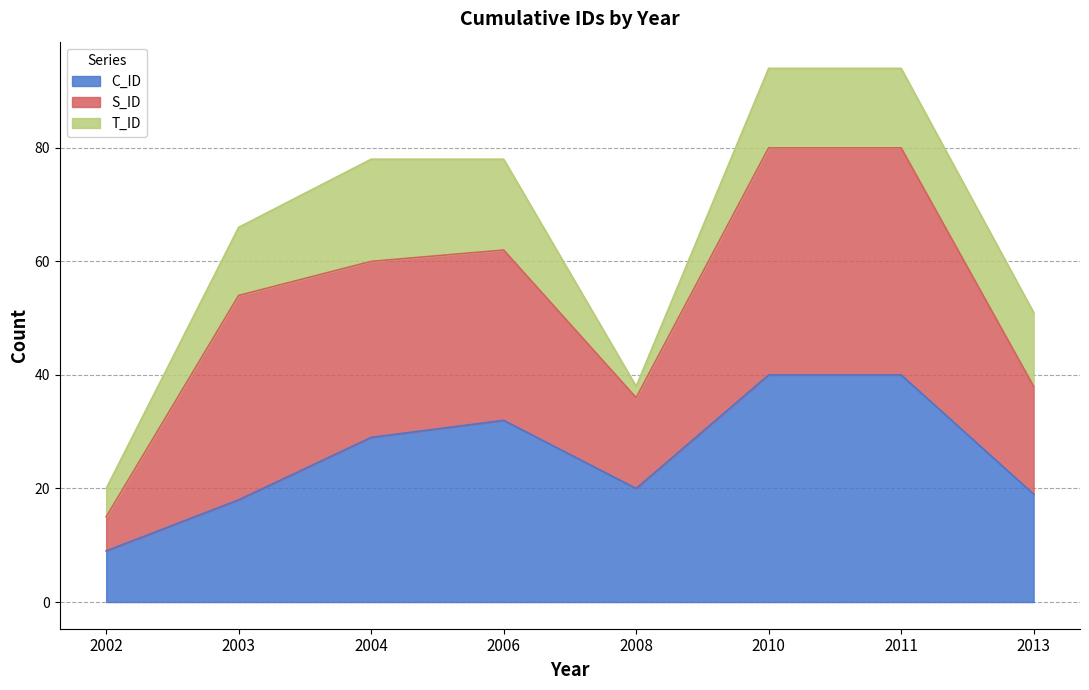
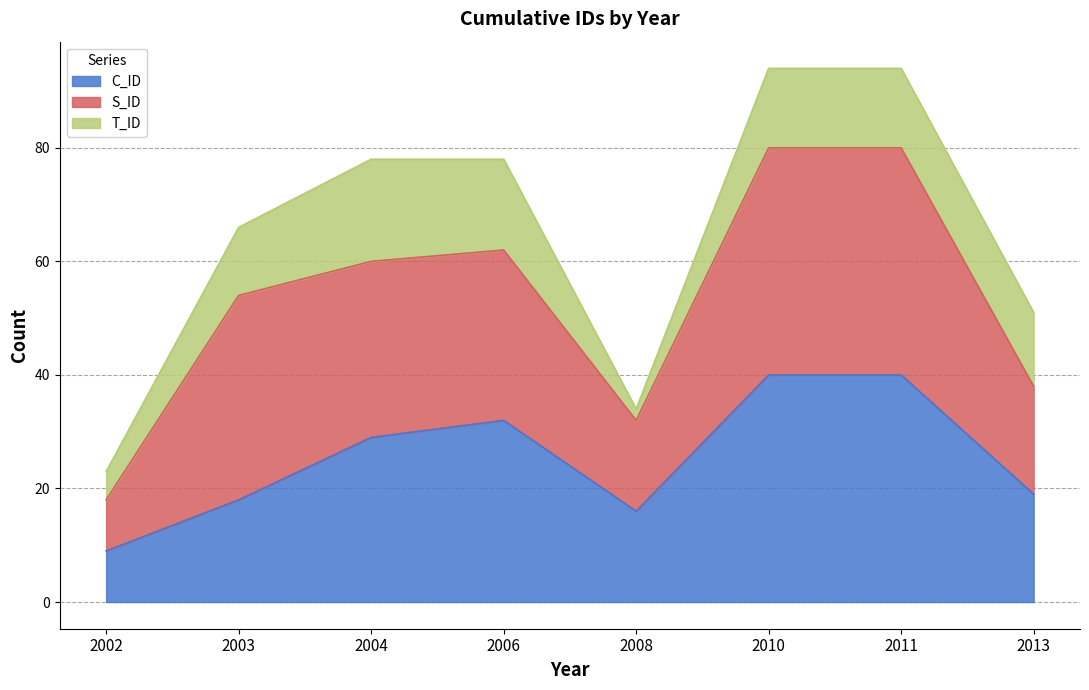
S_ID, 2002: 6 -> 9
C_ID, 2008: 20 -> 16
